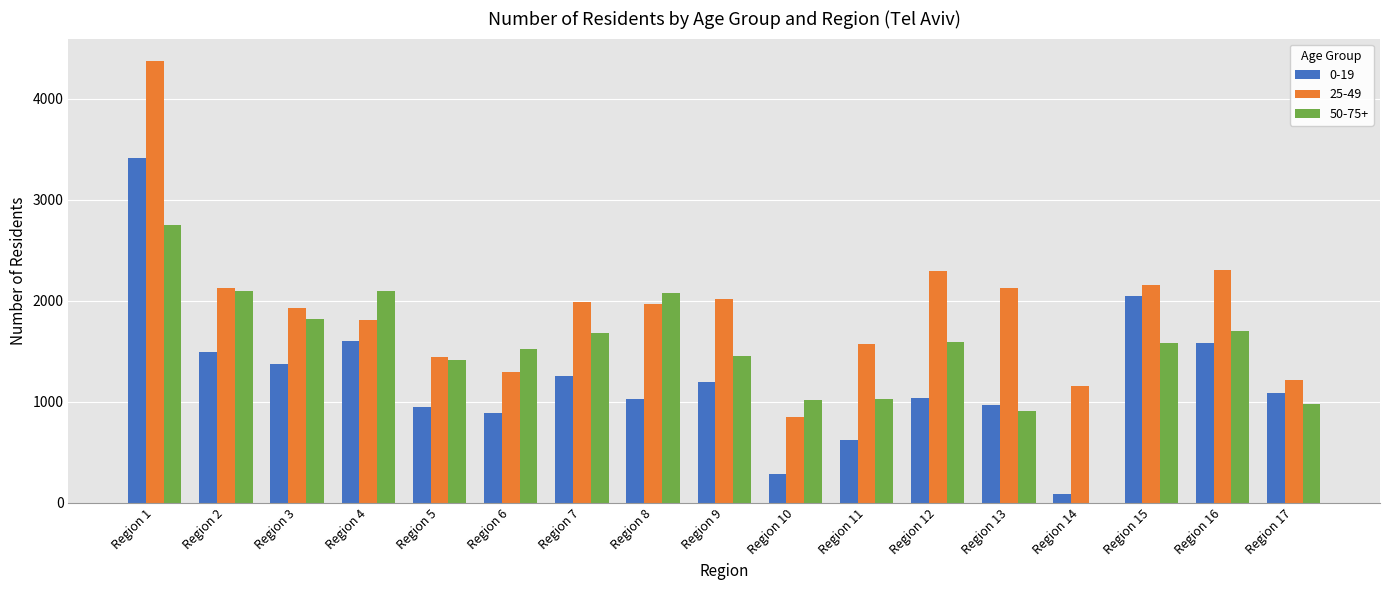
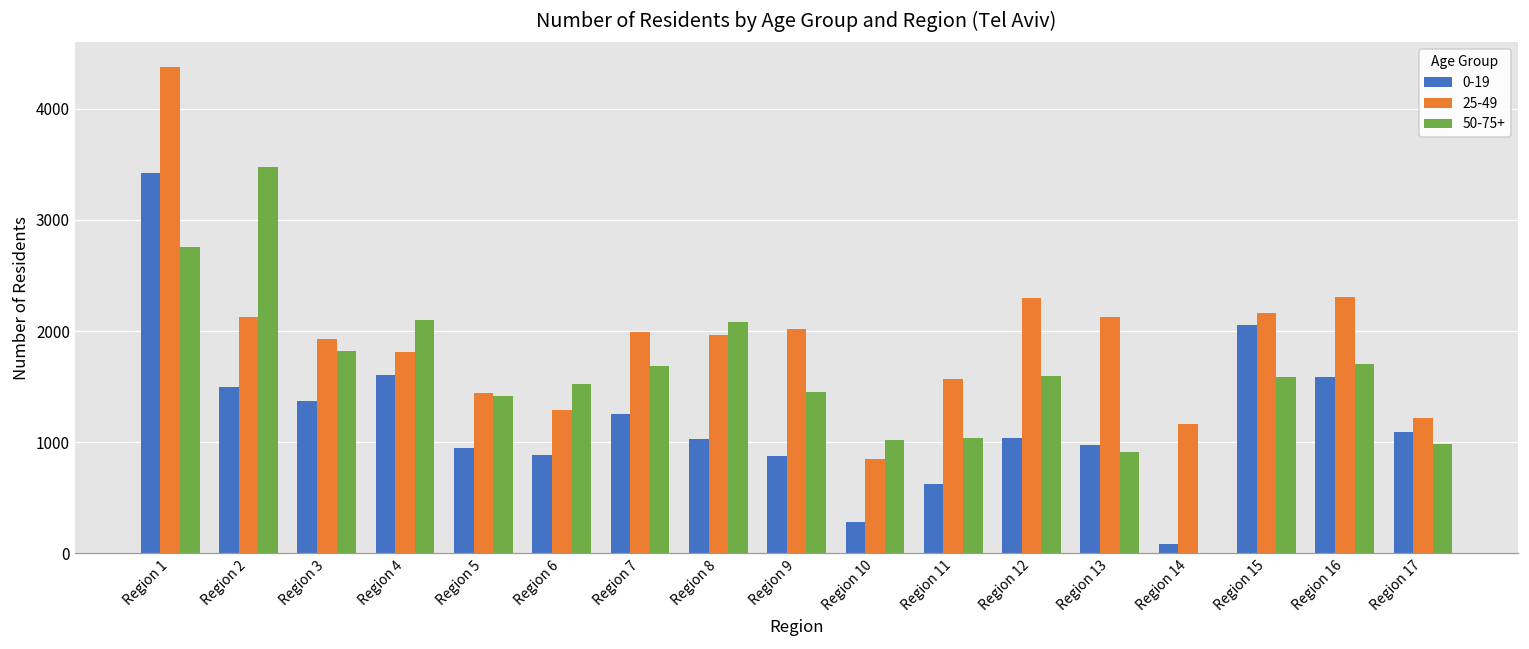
50-75+, Region 2: 2100 -> 3470
0-19, Region 9: 1190 -> 880
